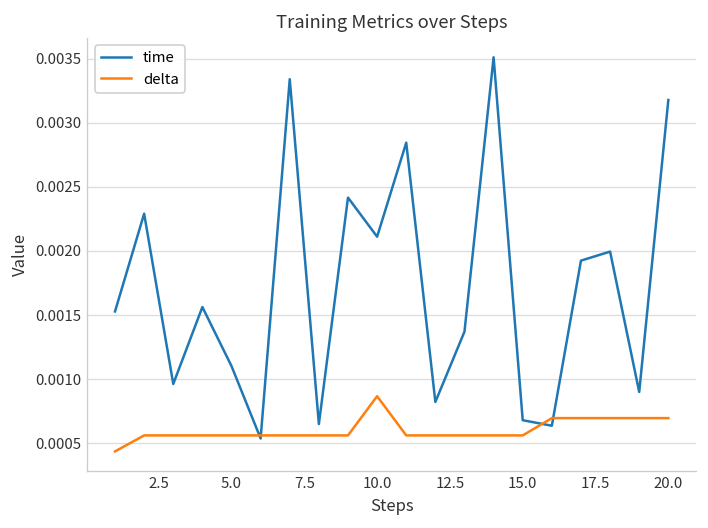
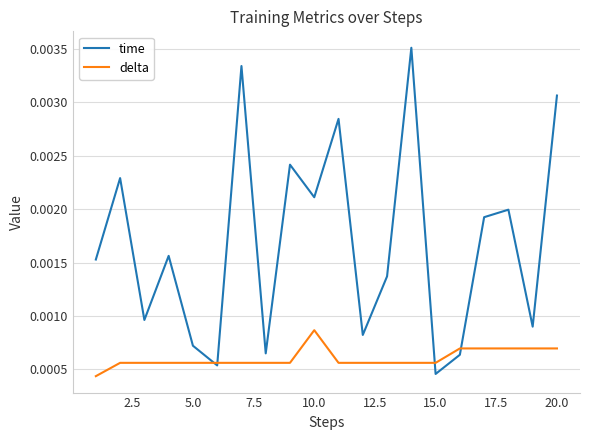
time, 5.0: 0.00110 -> 0.00072
time, 15.0: 0.00068 -> 0.00046
time, 20.0: 0.00318 -> 0.00306
